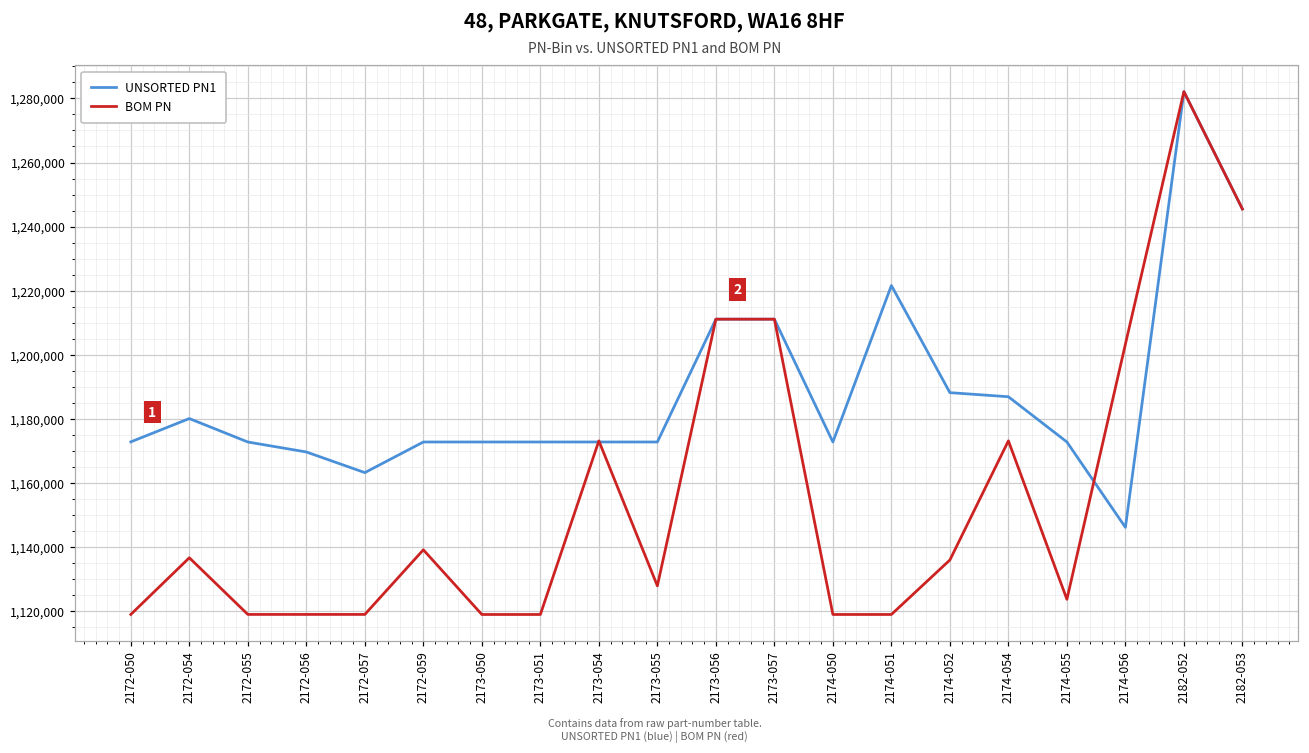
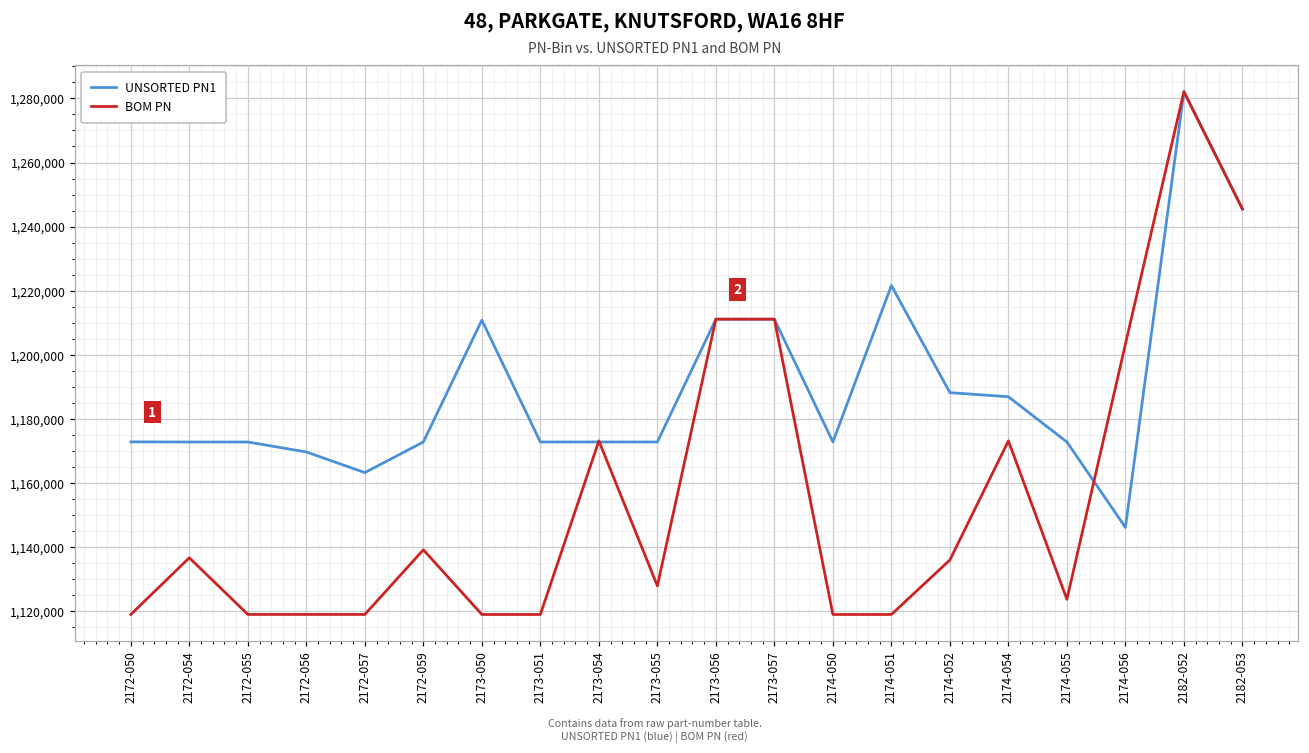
UNSORTED PN1, 2172-054: 1,180,000 -> 1,173,000
UNSORTED PN1, 2173-050: 1,173,000 -> 1,211,000
